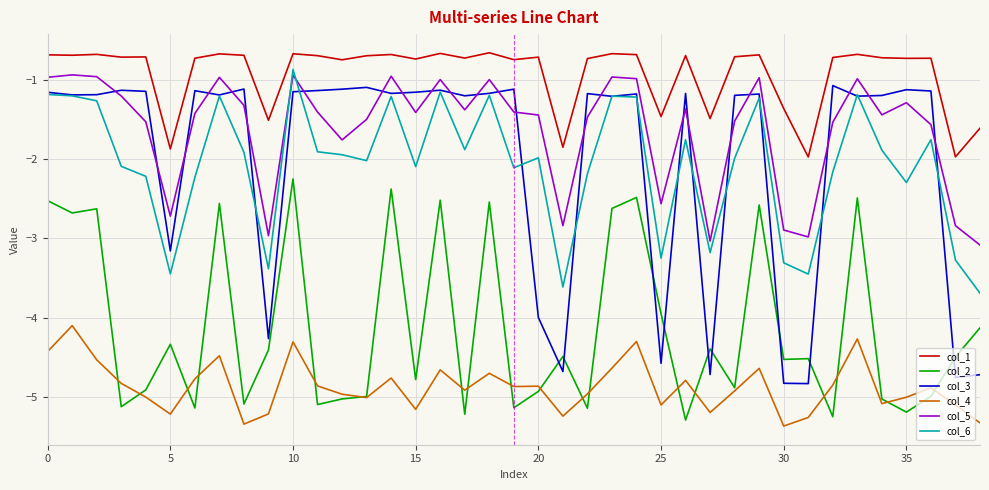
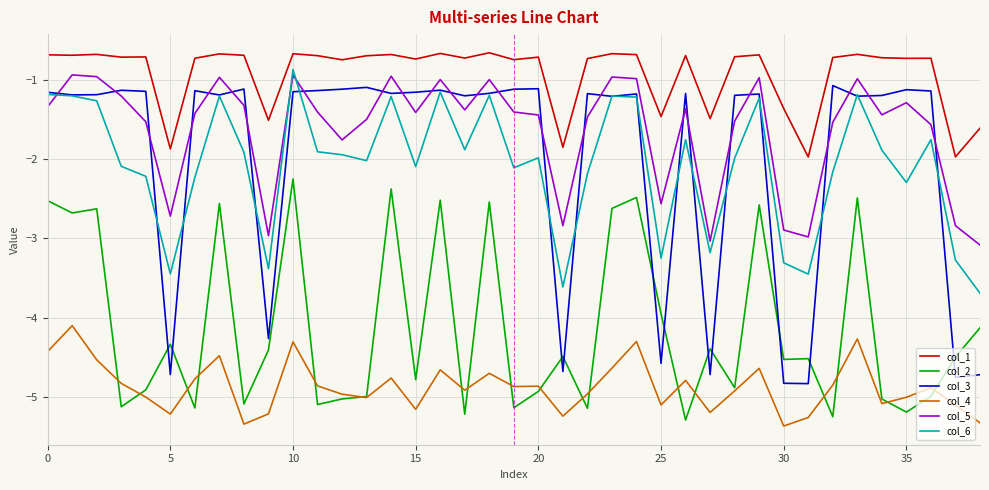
col_5, 0: -1.0 -> -1.3
col_3, 5: -3.2 -> -4.7
col_3, 20: -4.0 -> -1.1
